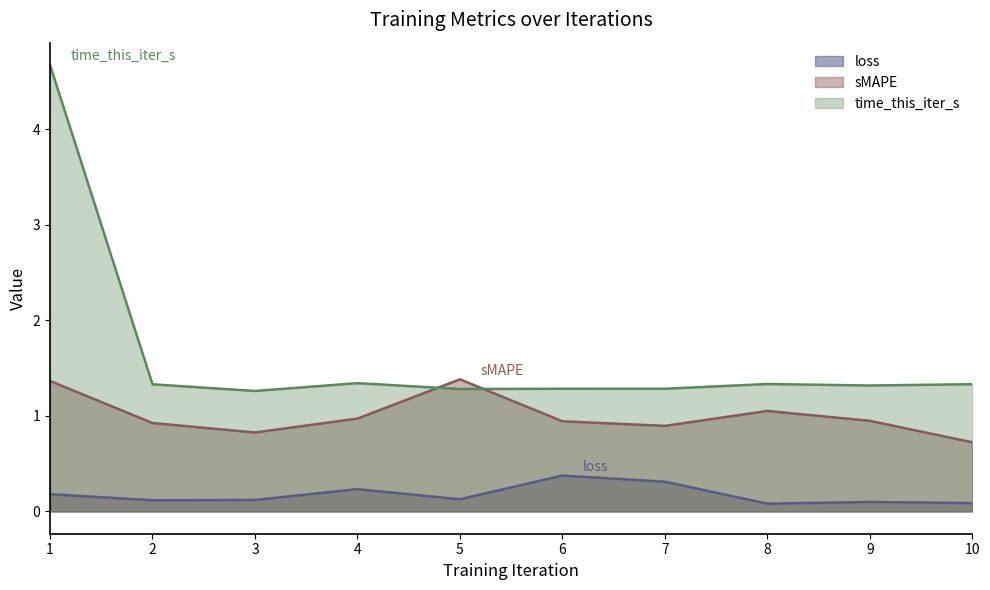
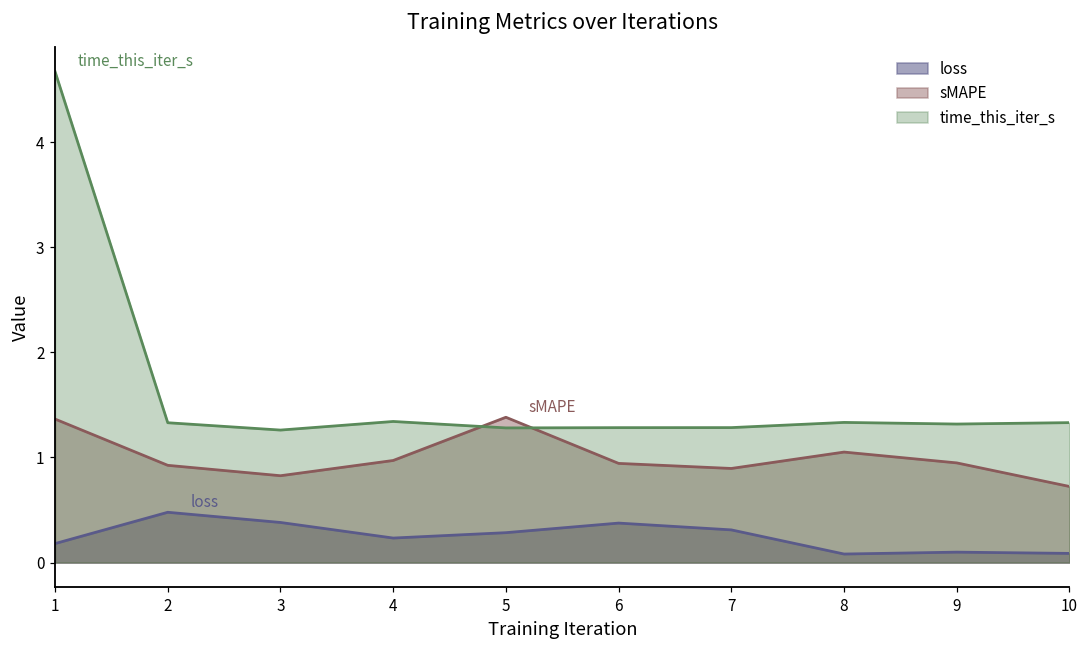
loss, 2: 0.1 -> 0.5
loss, 3: 0.1 -> 0.4
loss, 5: 0.1 -> 0.3
